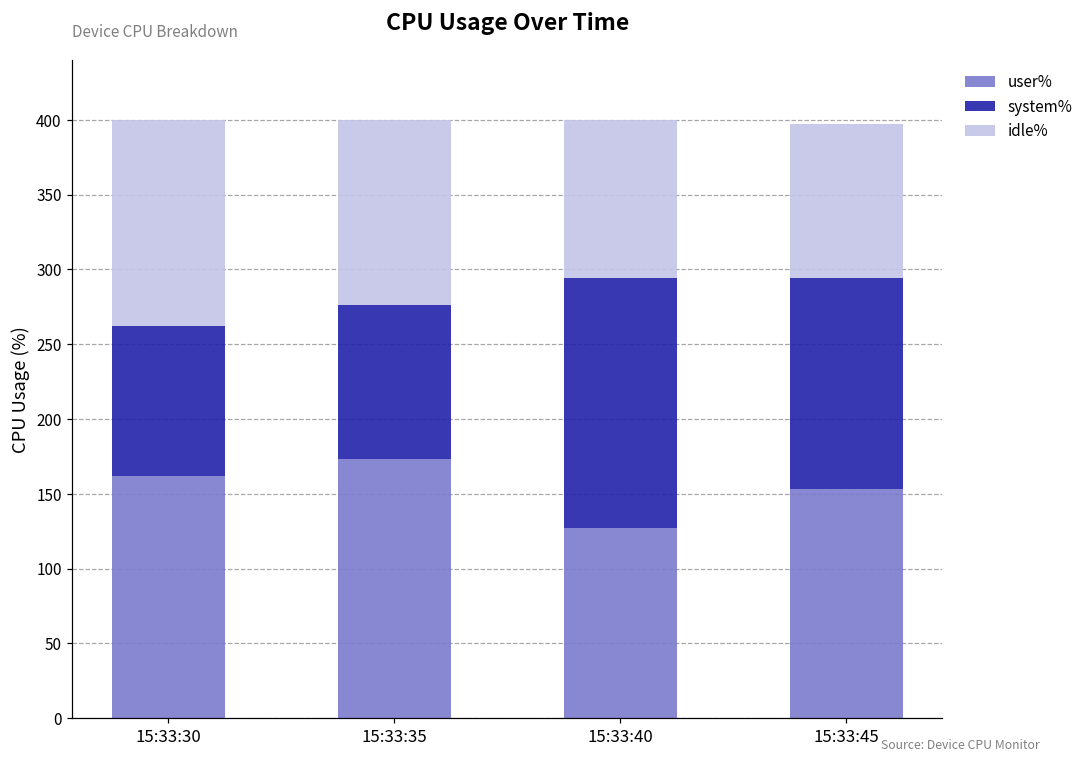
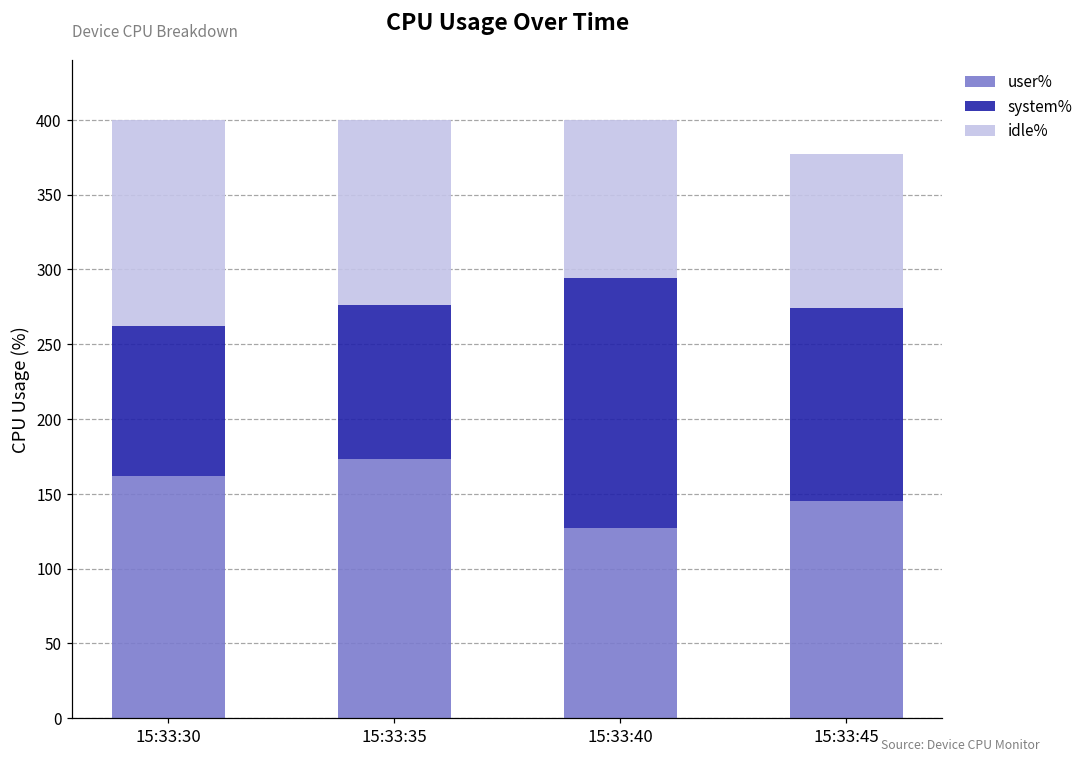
user%, 15:33:45: 153 -> 145
system%, 15:33:45: 141 -> 129
